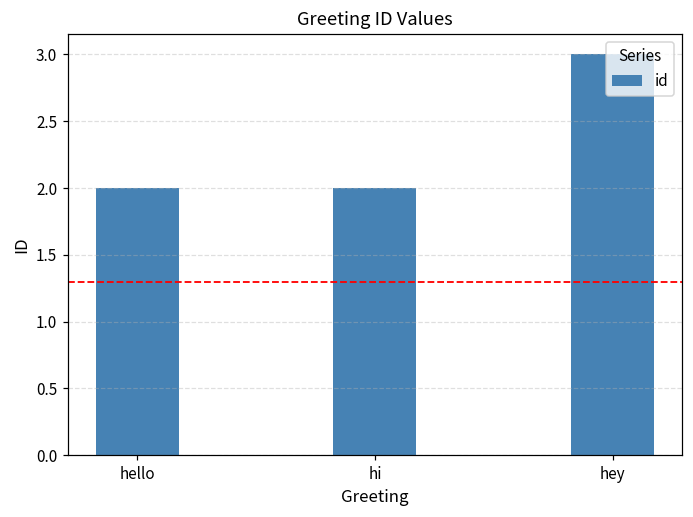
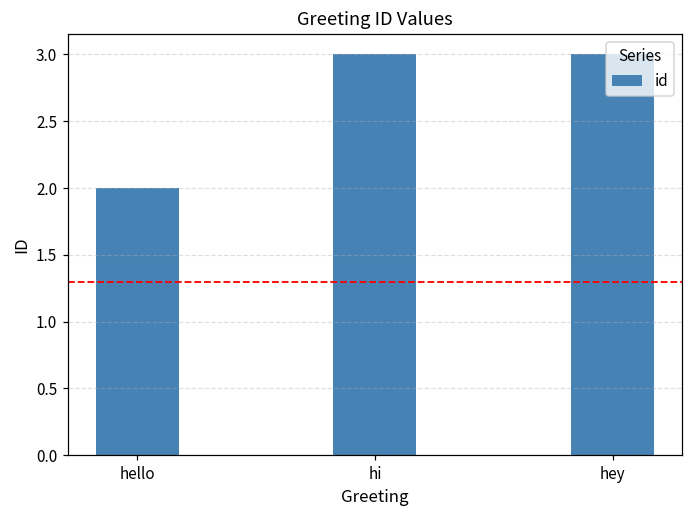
hi: 2 -> 3
